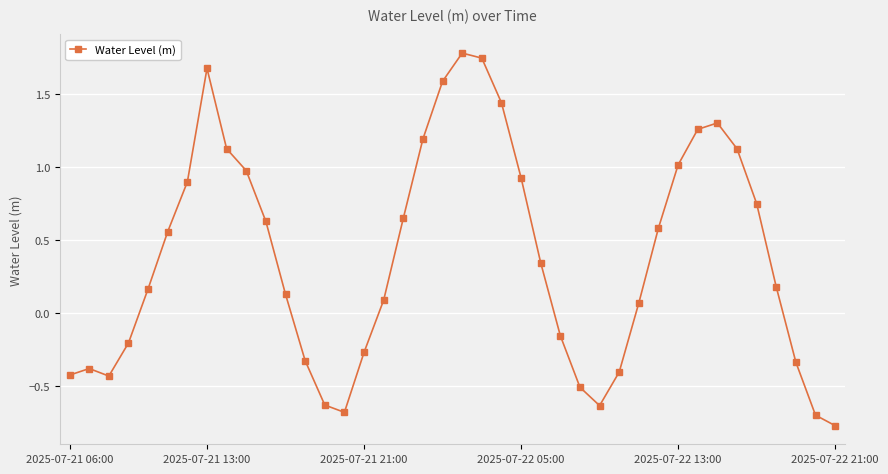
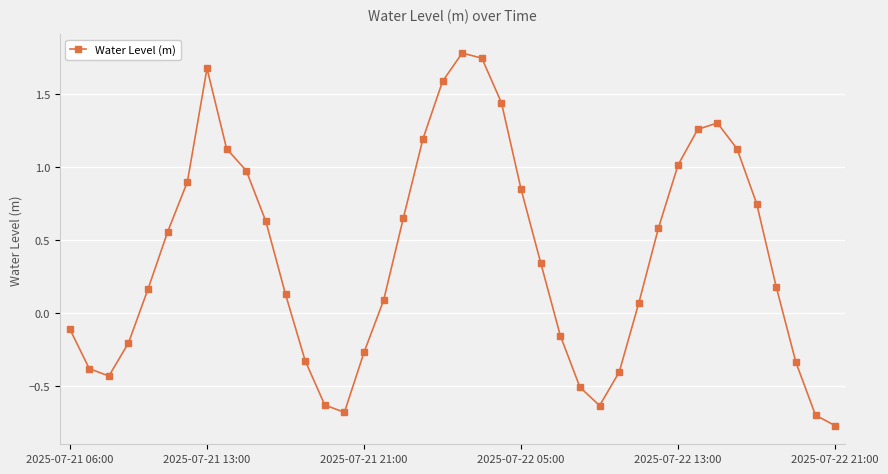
2025-07-21 06:00: -0.43 -> -0.11
2025-07-22 05:00: 0.93 -> 0.85
